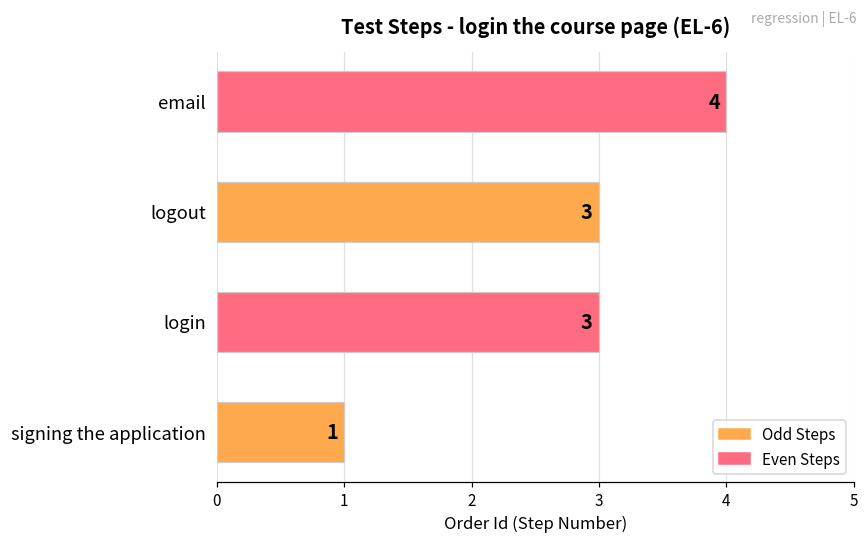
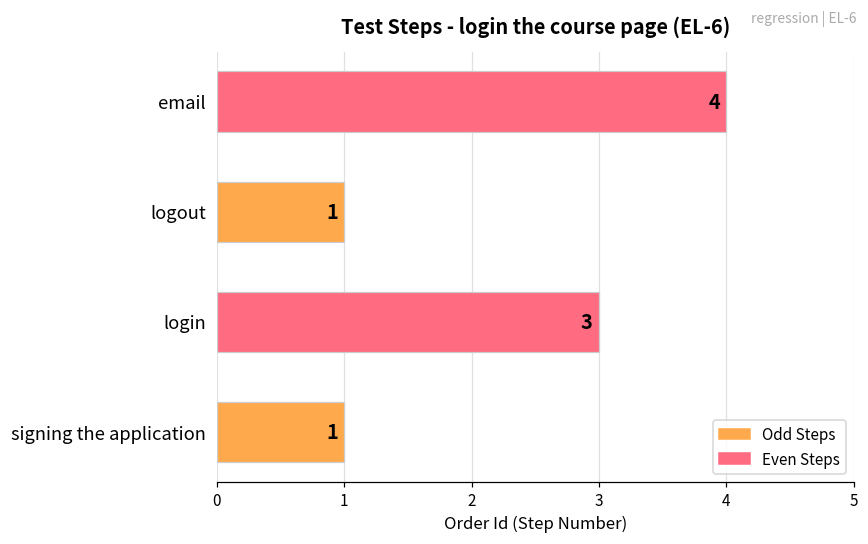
logout: 3 -> 1
